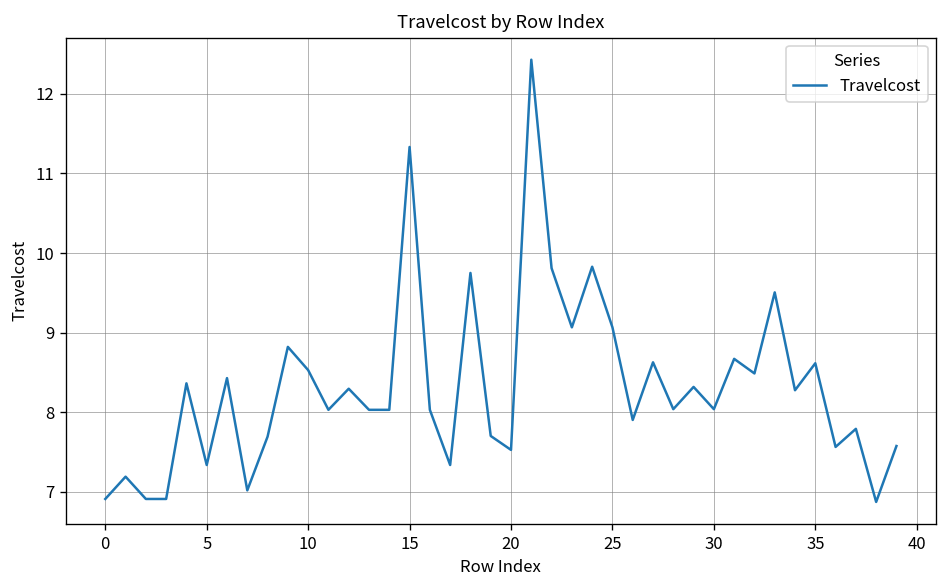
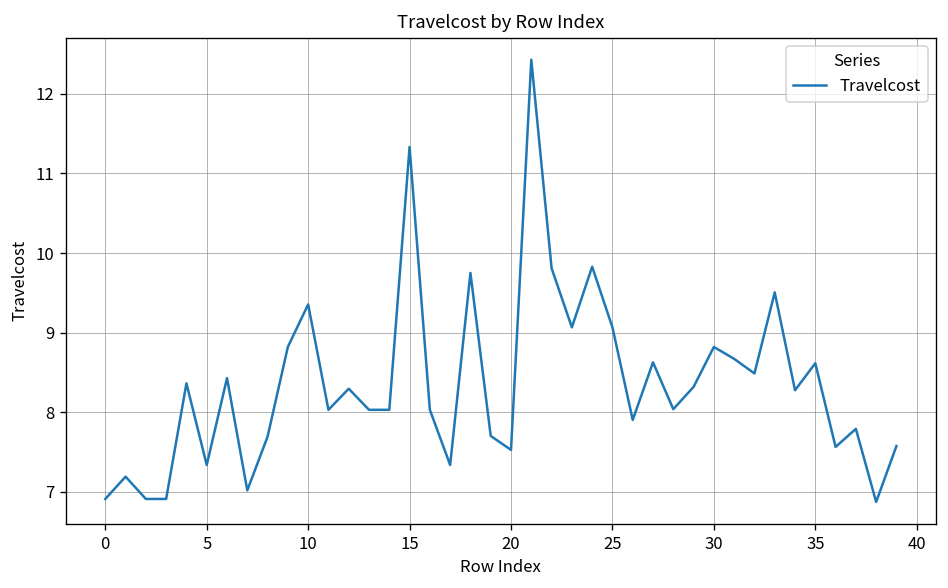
10: 8.5 -> 9.4
30: 8.0 -> 8.8
